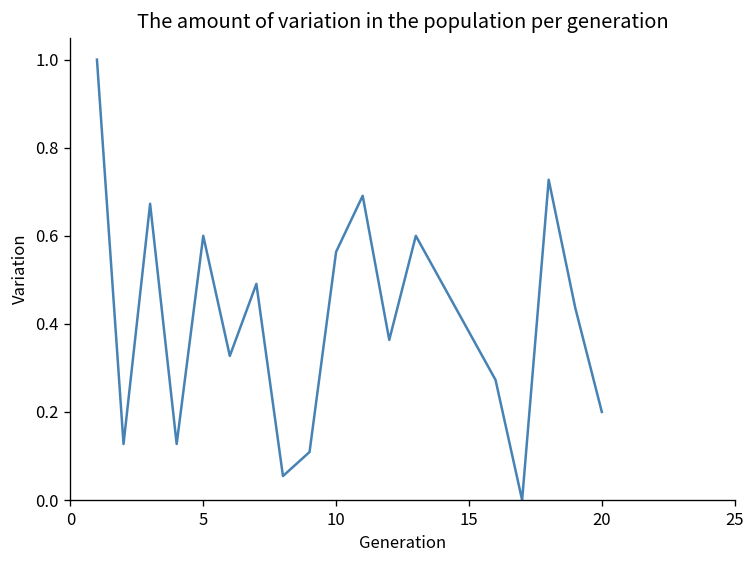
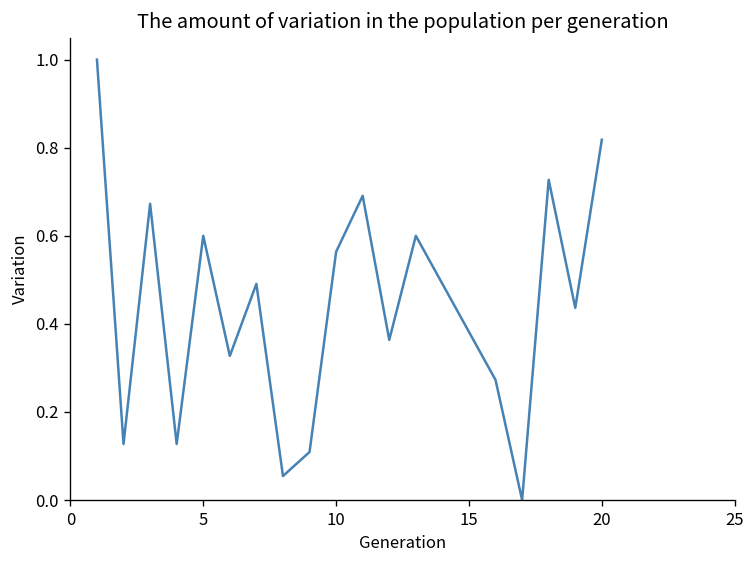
20: 0.20 -> 0.82
